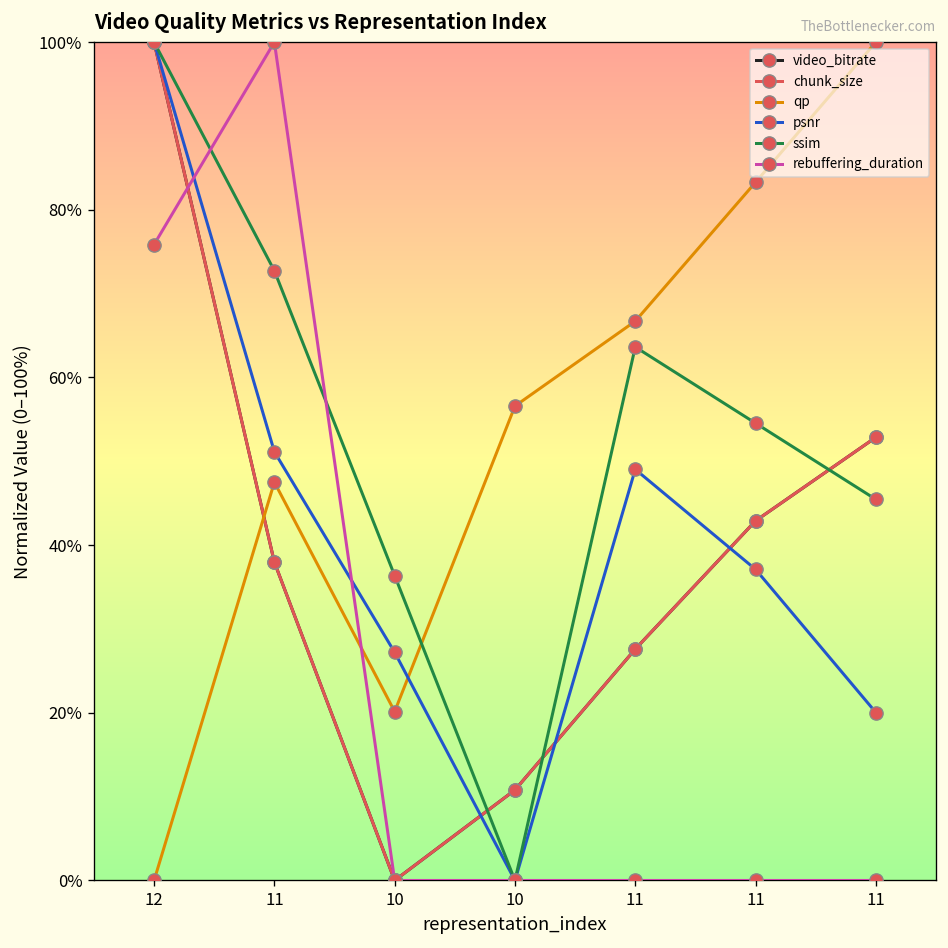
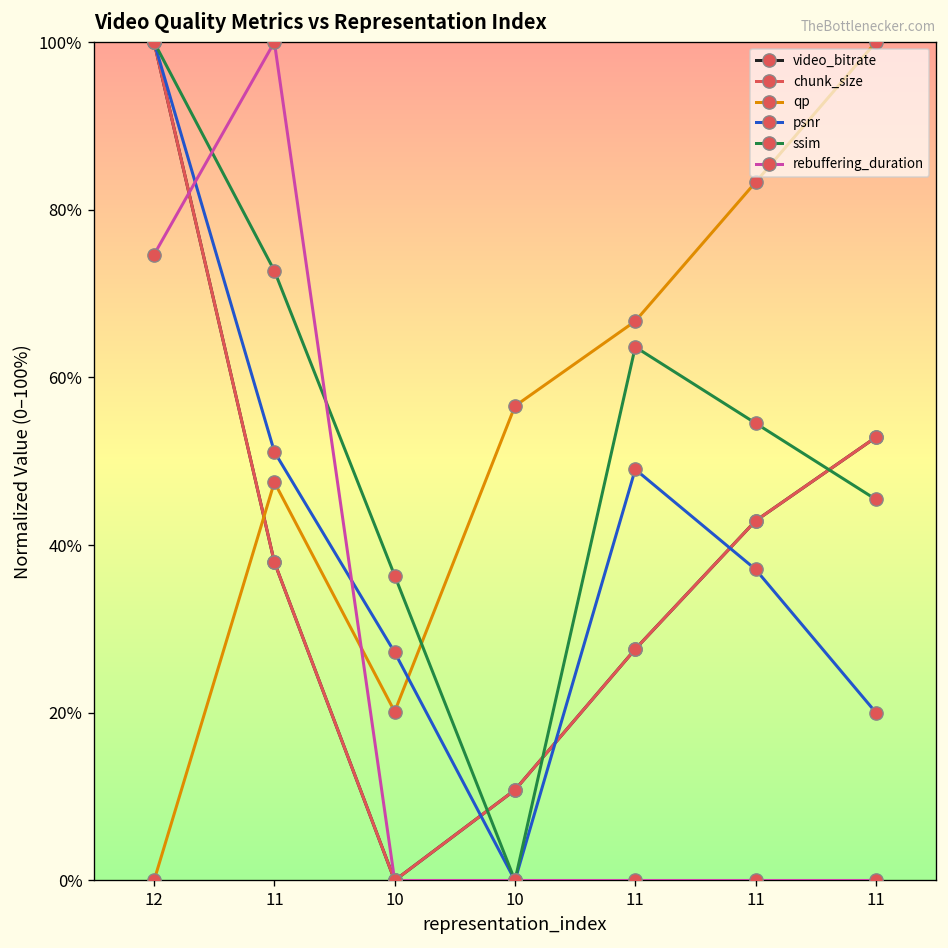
rebuffering_duration, 12: 76% -> 75%
